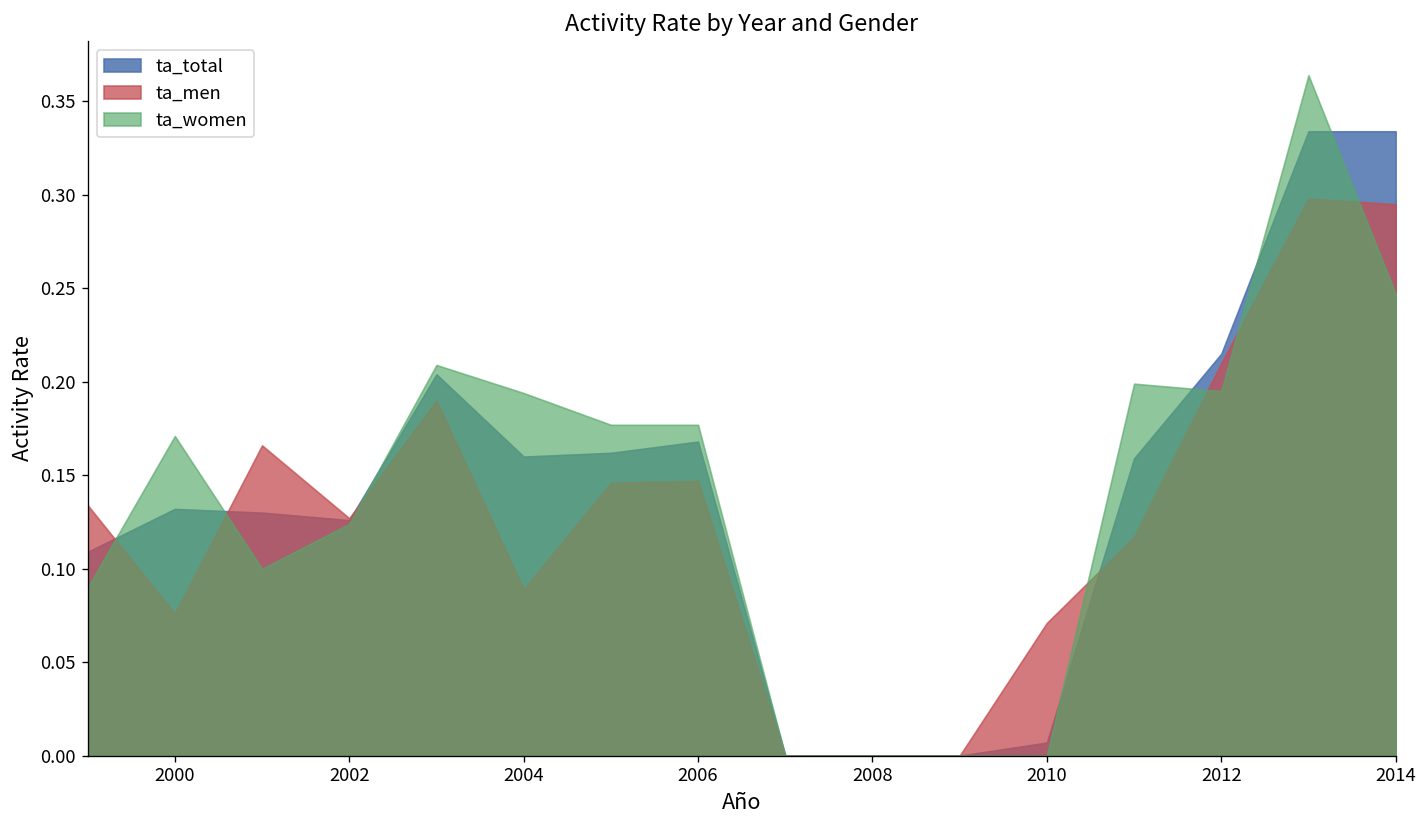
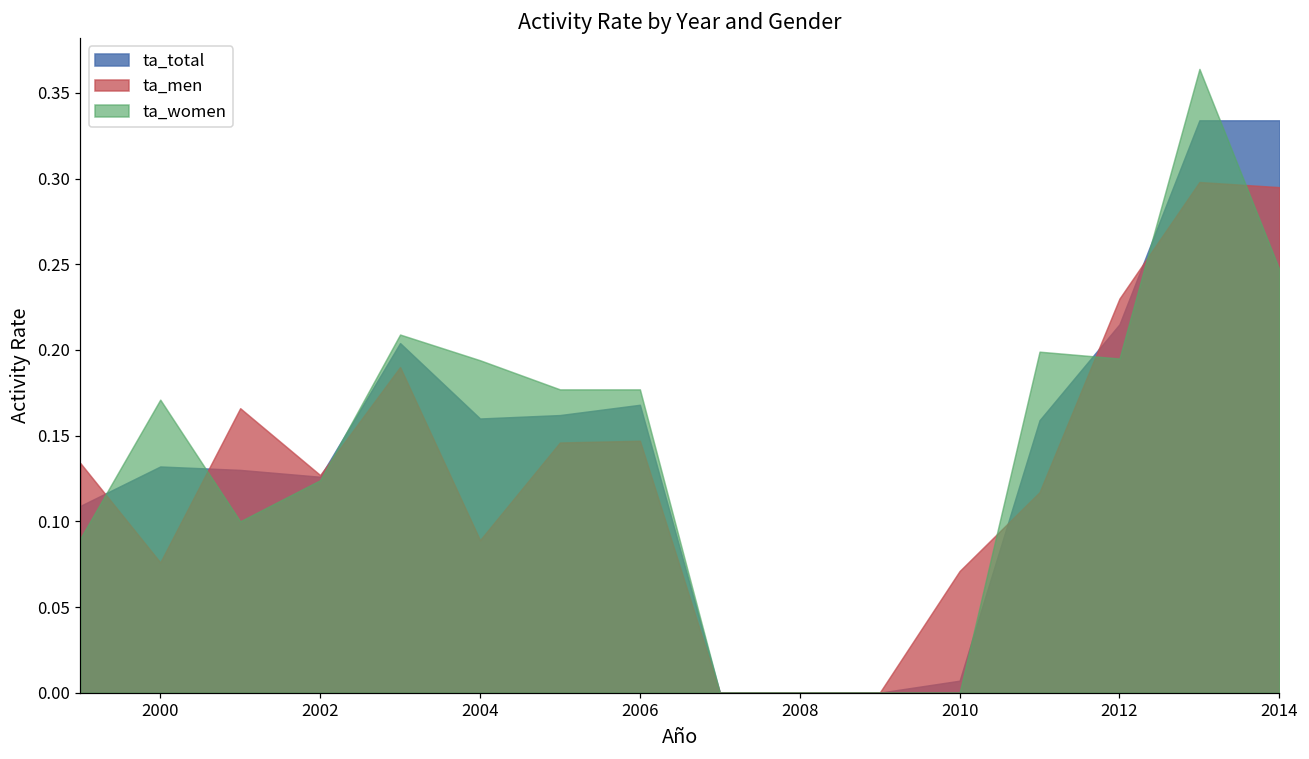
ta_men, 2012: 0.21 -> 0.23
